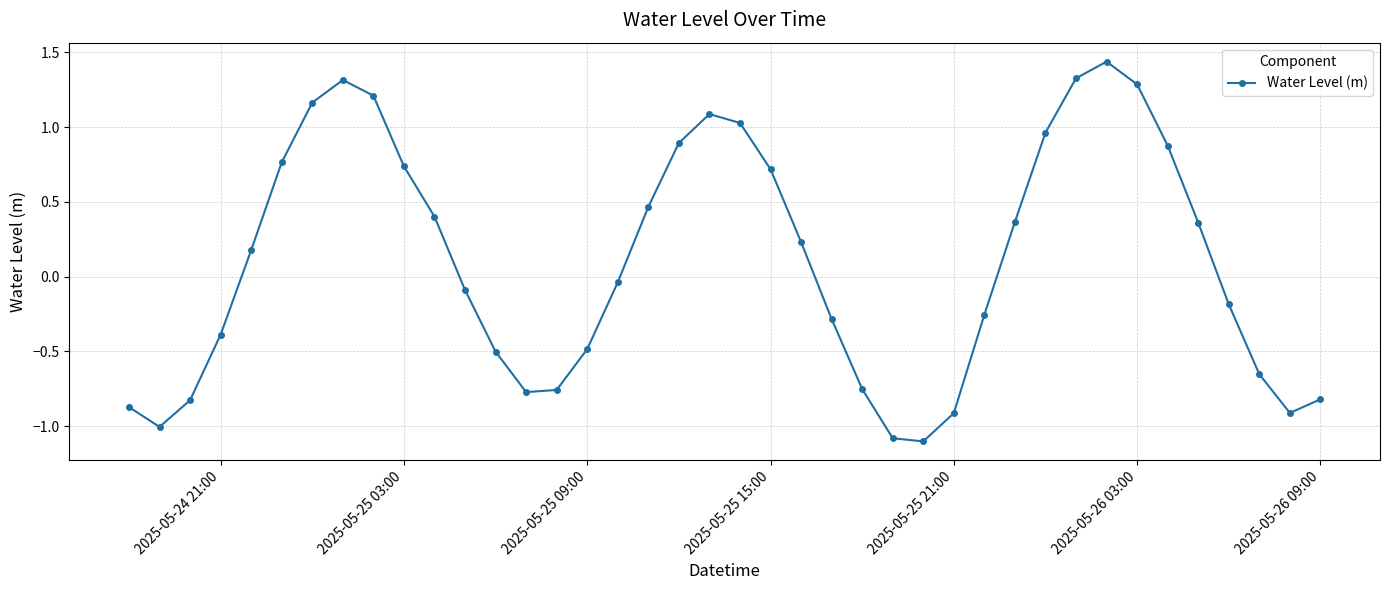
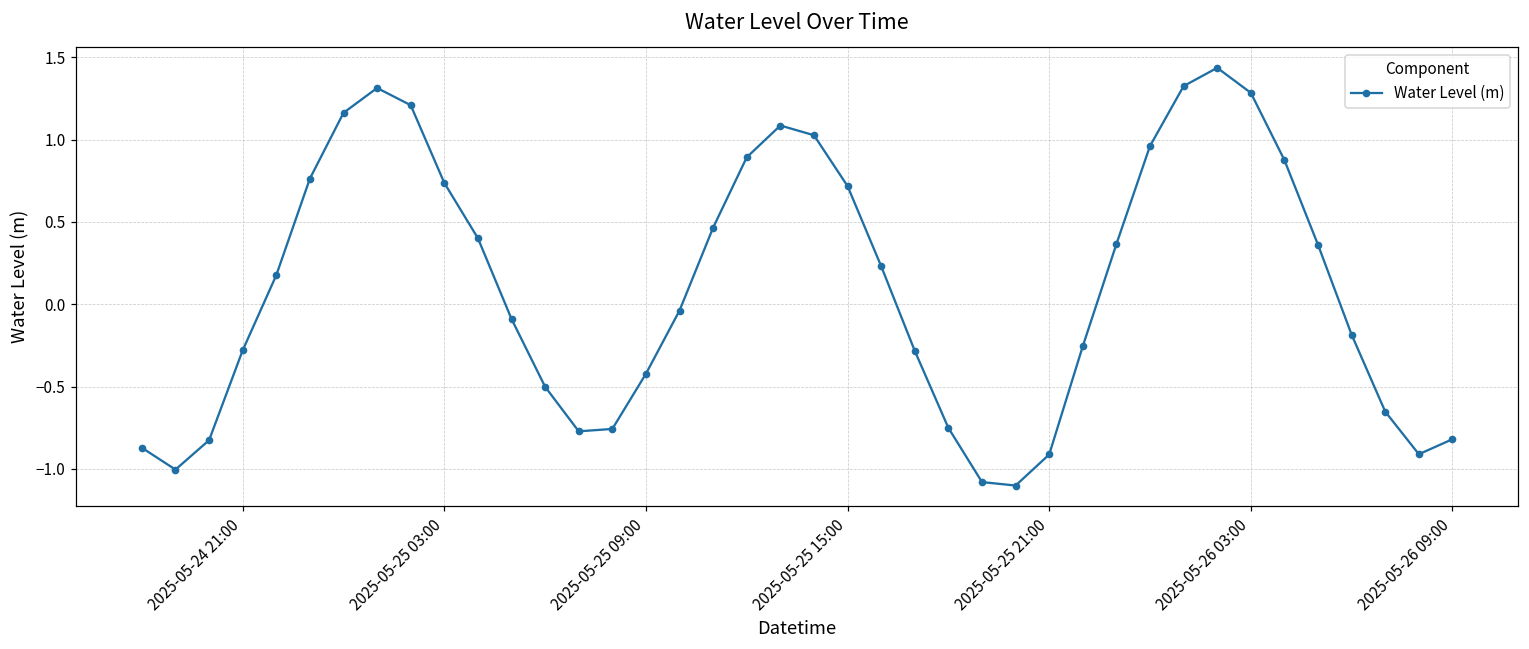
2025-05-24 21:00: -0.39 -> -0.28
2025-05-25 09:00: -0.48 -> -0.42
